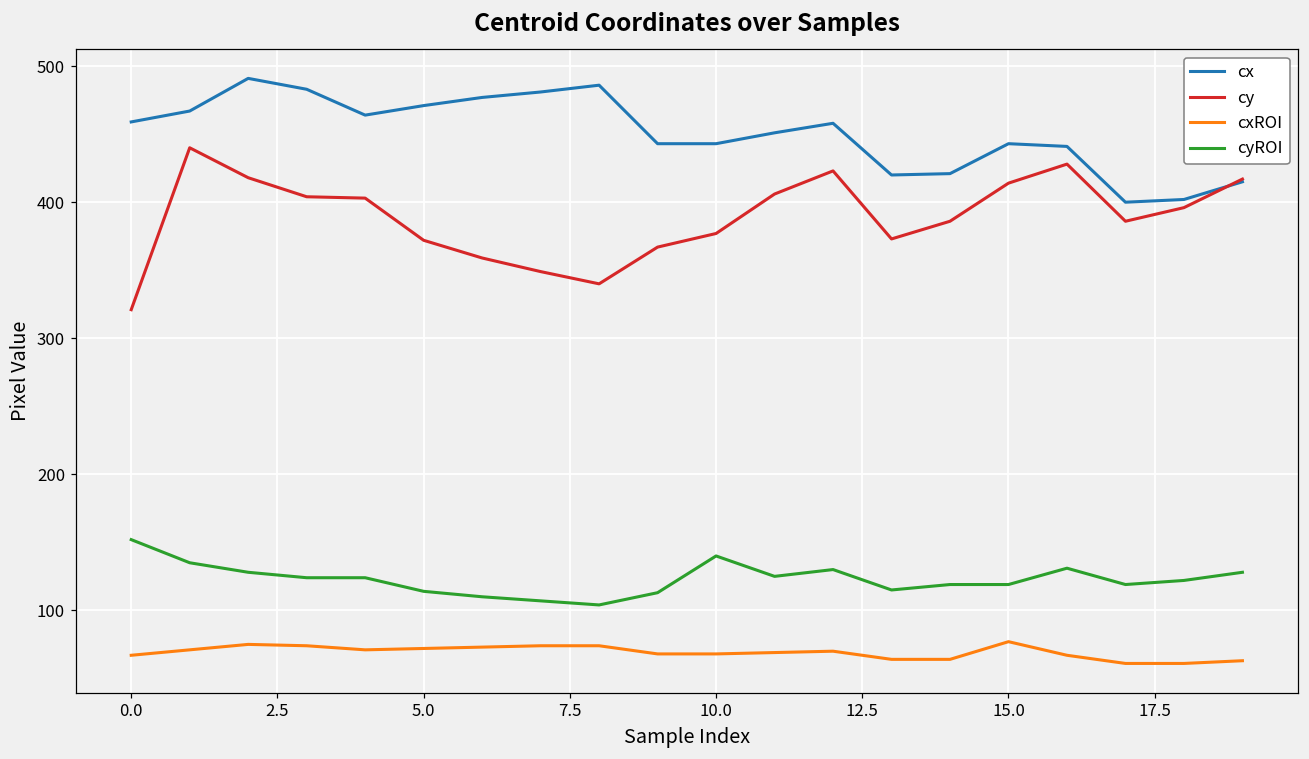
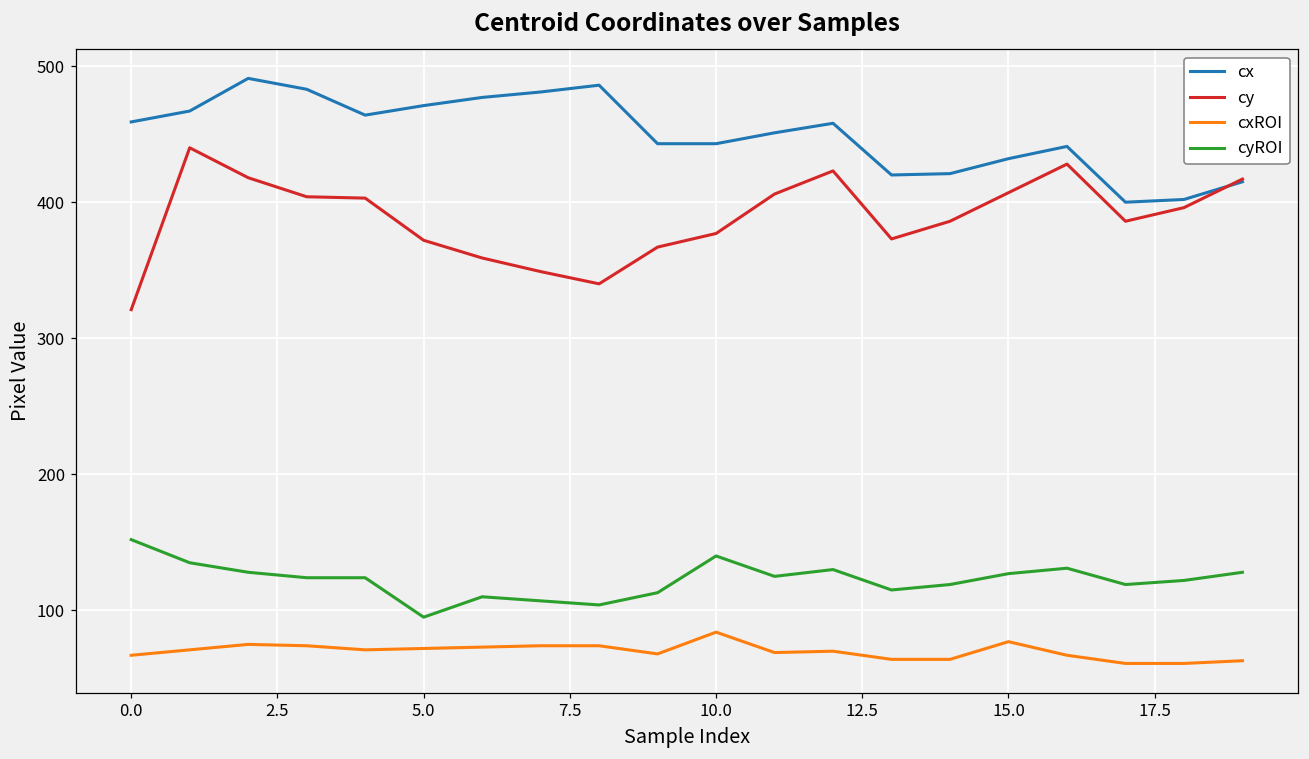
cyROI, 5.0: 114 -> 95
cxROI, 10.0: 68 -> 84
cx, 15.0: 443 -> 432
cy, 15.0: 414 -> 407
cyROI, 15.0: 119 -> 127
